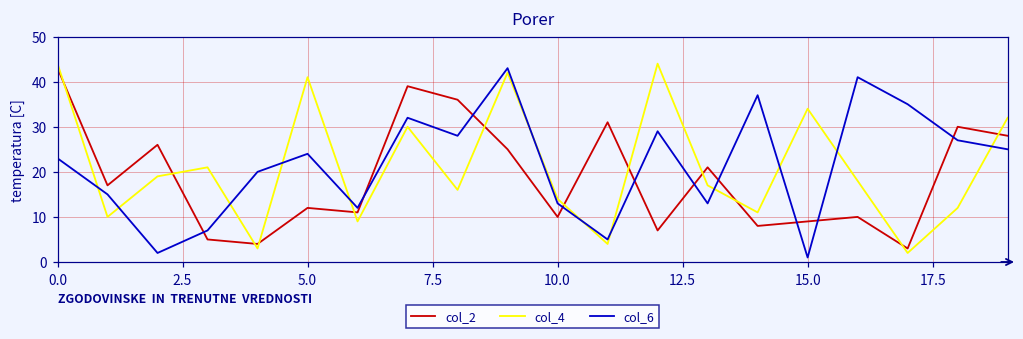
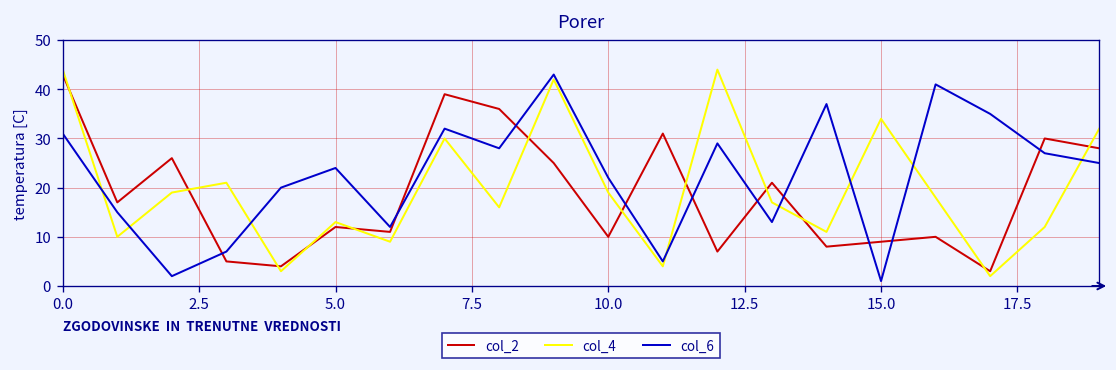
col_6, 0.0: 23 -> 31
col_4, 5.0: 41 -> 13
col_4, 10.0: 14 -> 19
col_6, 10.0: 13 -> 22
